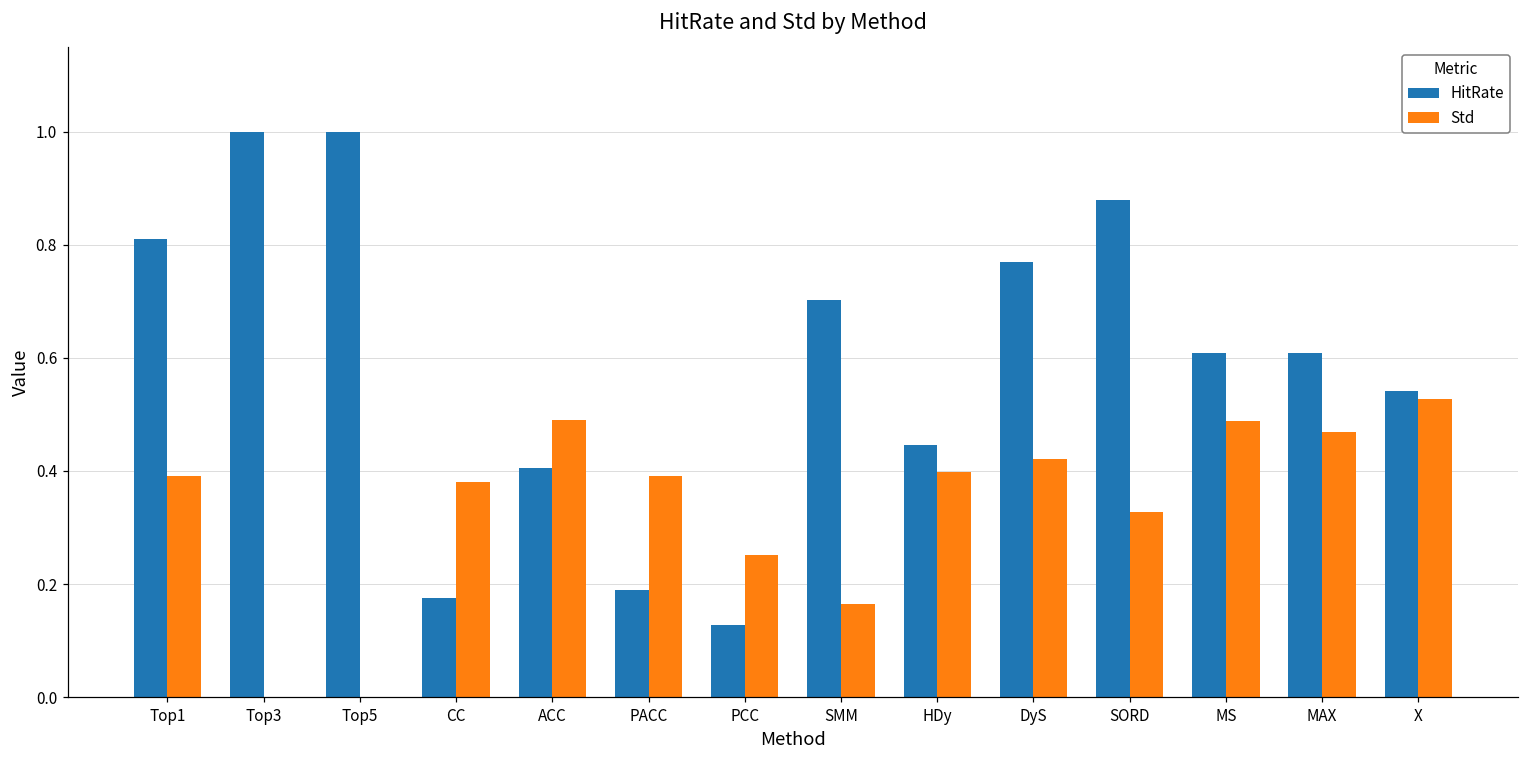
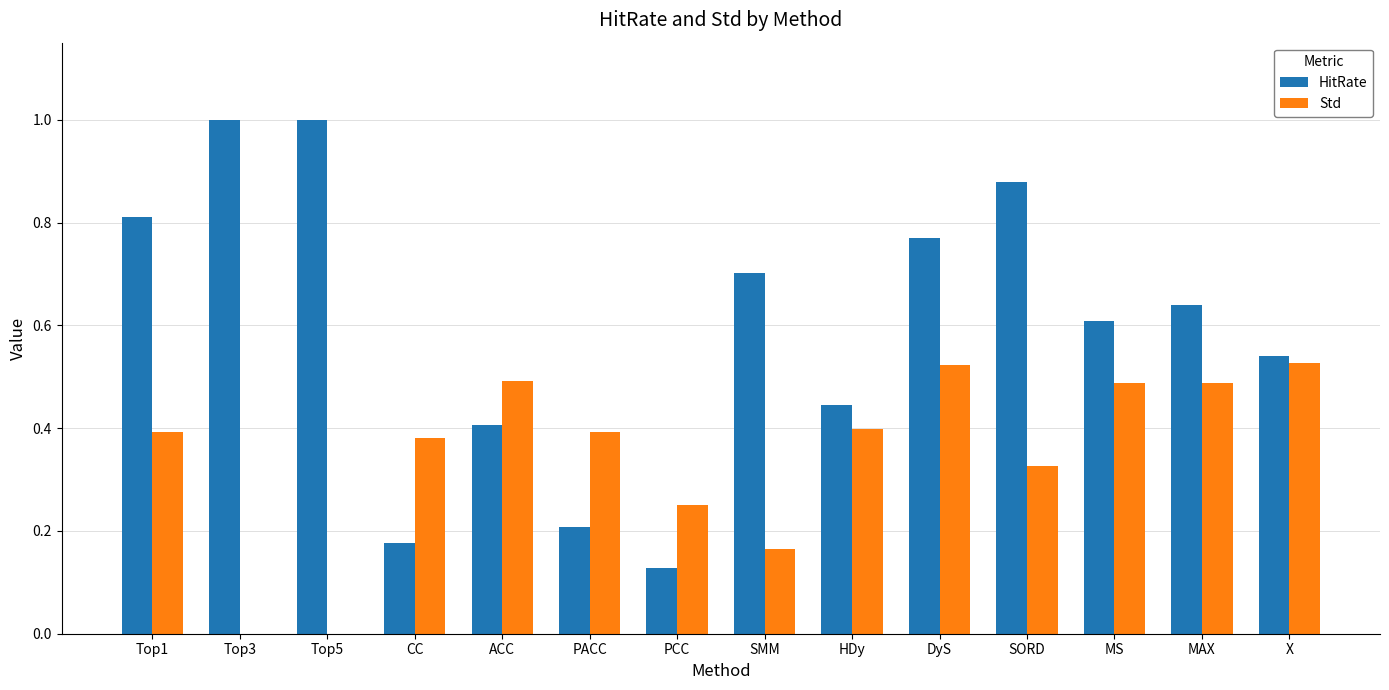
HitRate, PACC: 0.19 -> 0.21
Std, DyS: 0.42 -> 0.52
HitRate, MAX: 0.61 -> 0.64
Std, MAX: 0.47 -> 0.49
